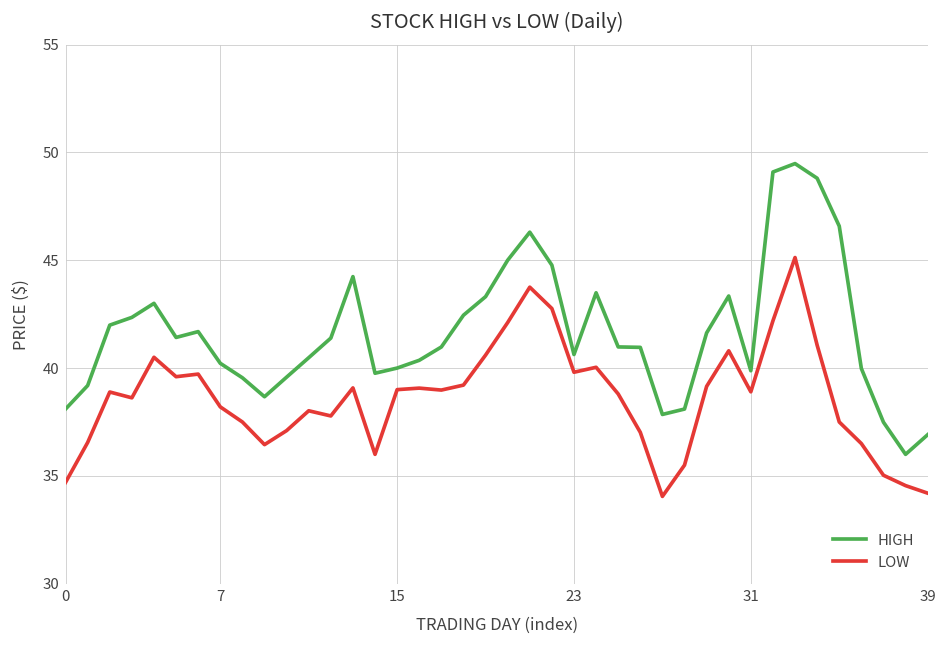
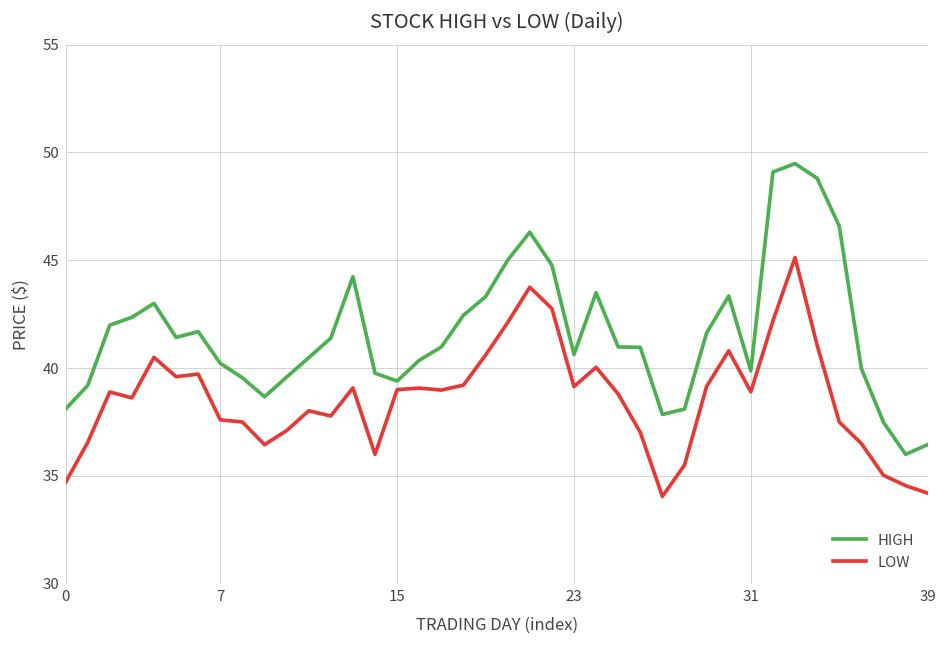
LOW, 7: 38.2 -> 37.6
HIGH, 15: 40.0 -> 39.4
LOW, 23: 39.8 -> 39.1
HIGH, 39: 36.9 -> 36.5
